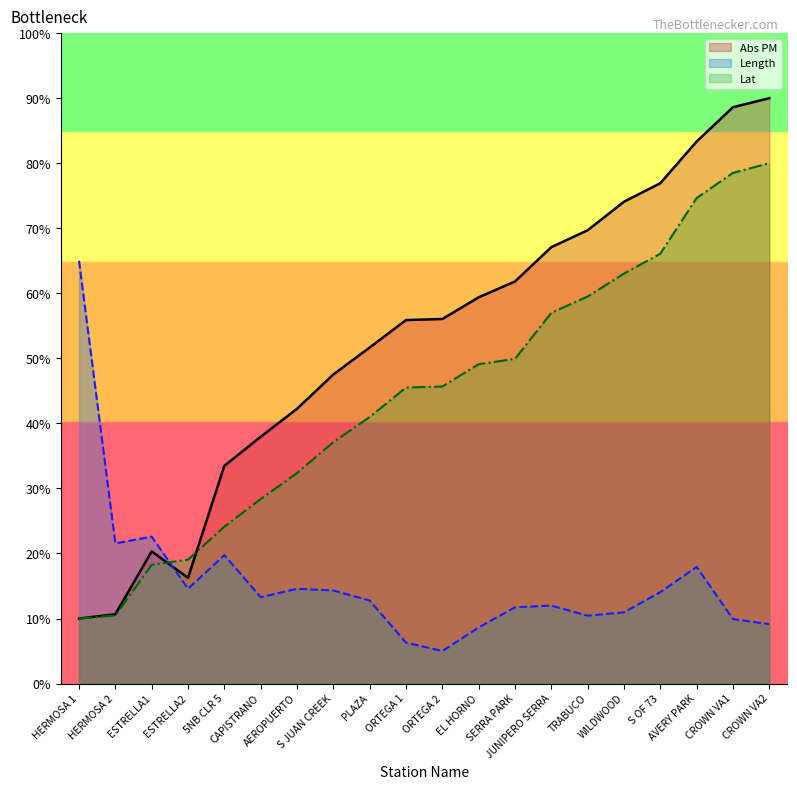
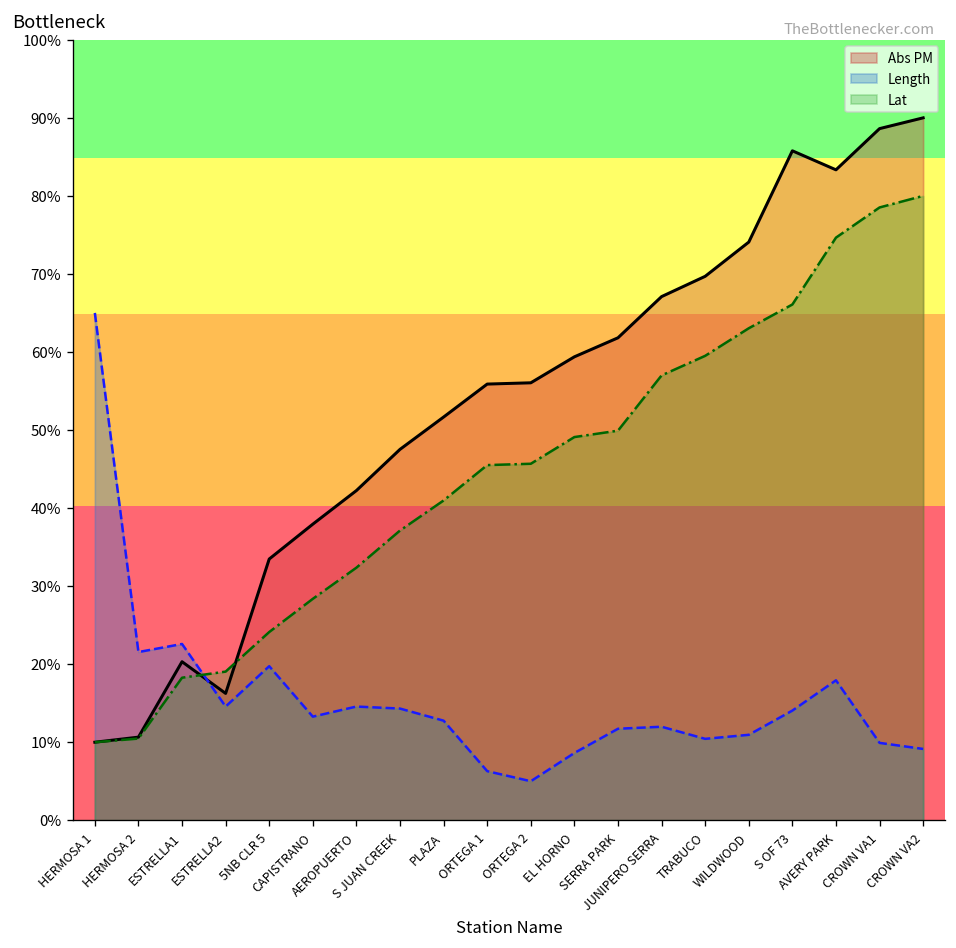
Abs PM, S OF 73: 77% -> 86%
